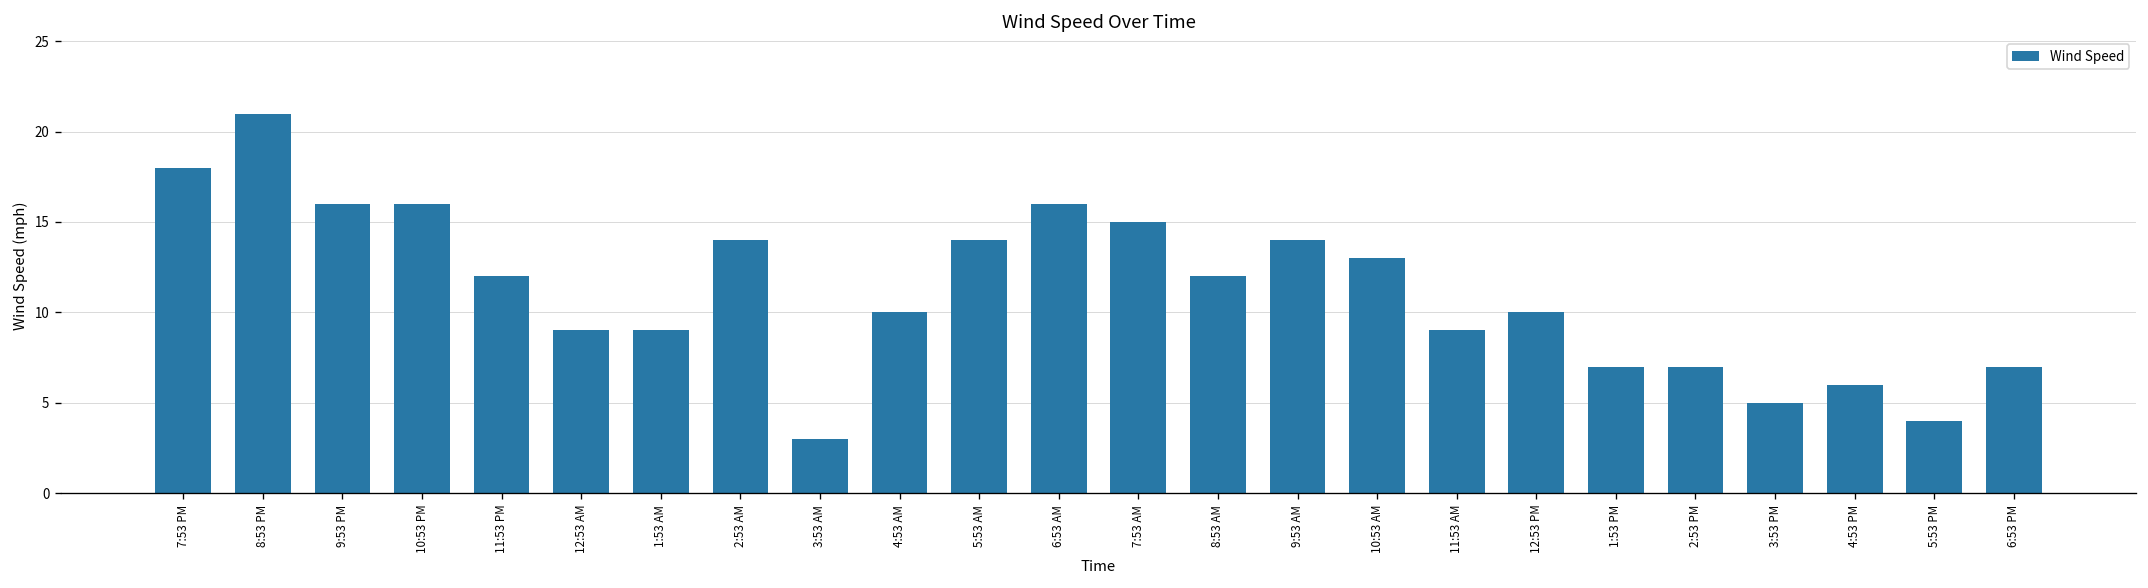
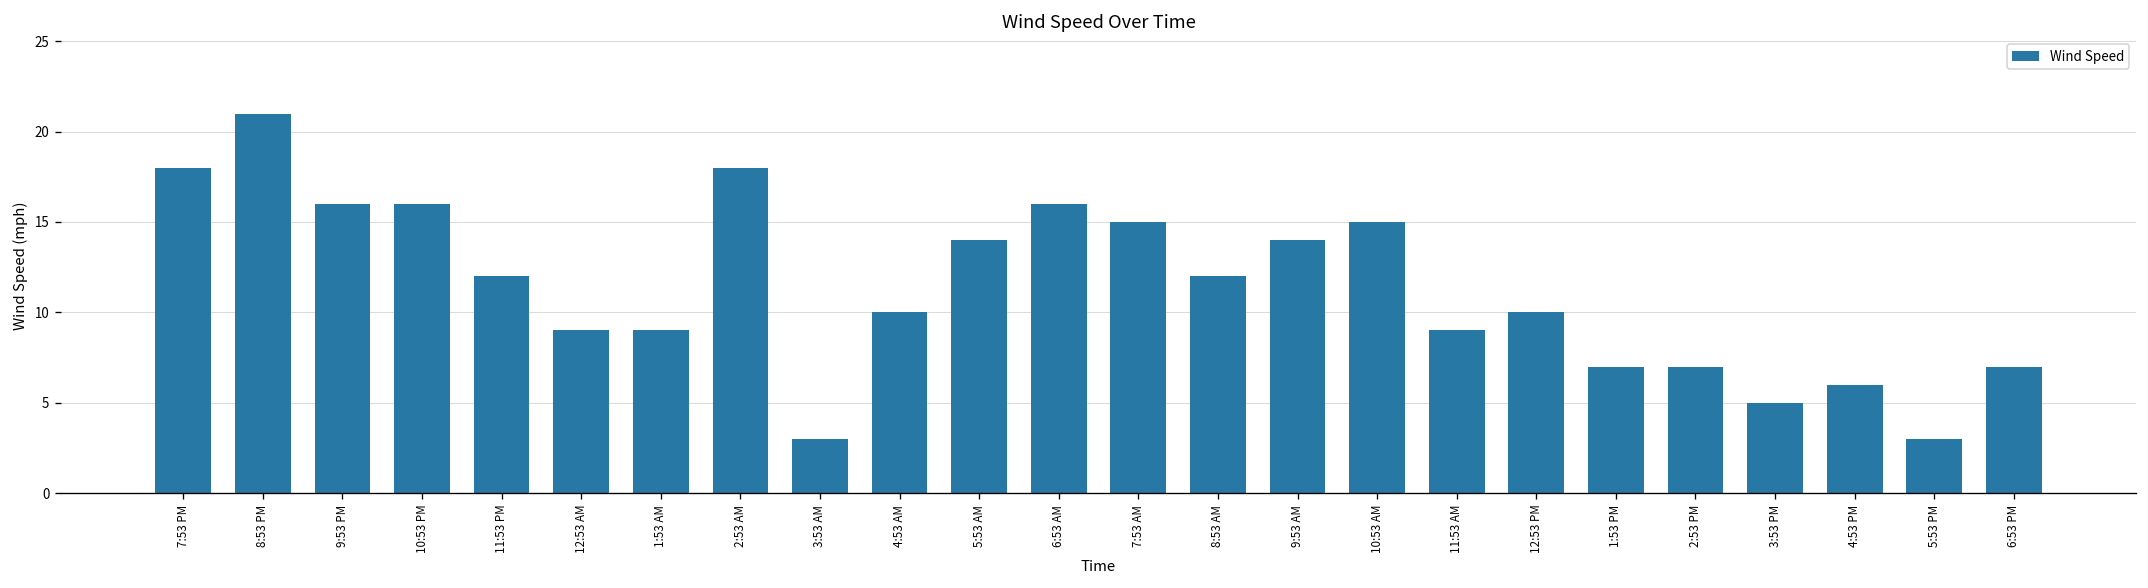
2:53 AM: 14 -> 18
10:53 AM: 13 -> 15
5:53 PM: 4 -> 3
